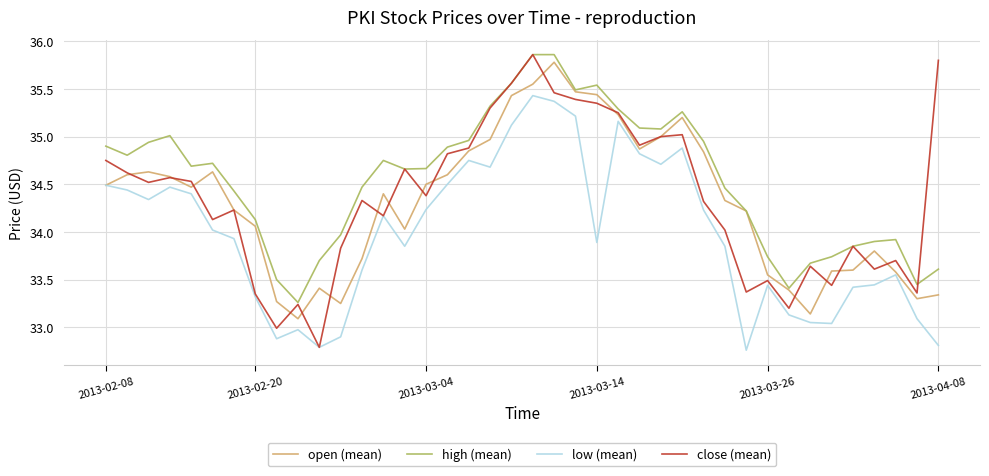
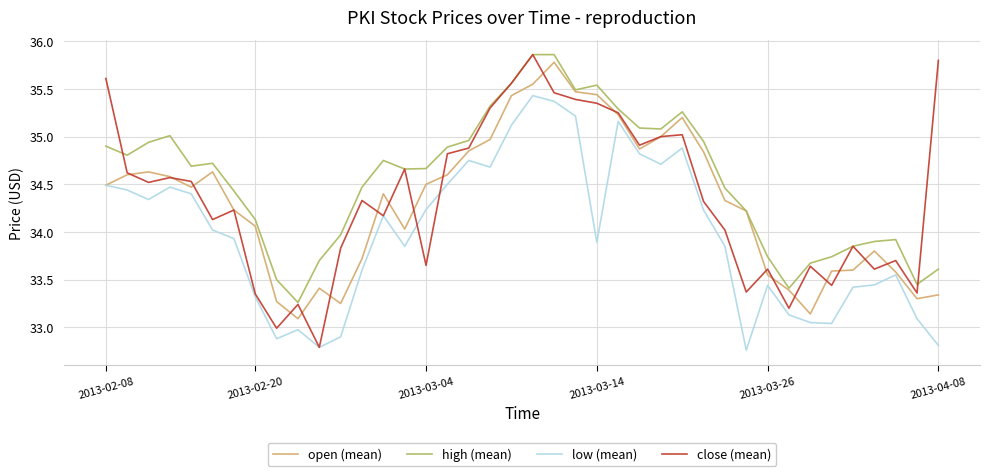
close (mean), 2013-02-08: 34.8 -> 35.6
close (mean), 2013-03-04: 34.4 -> 33.7
close (mean), 2013-03-26: 33.5 -> 33.6
